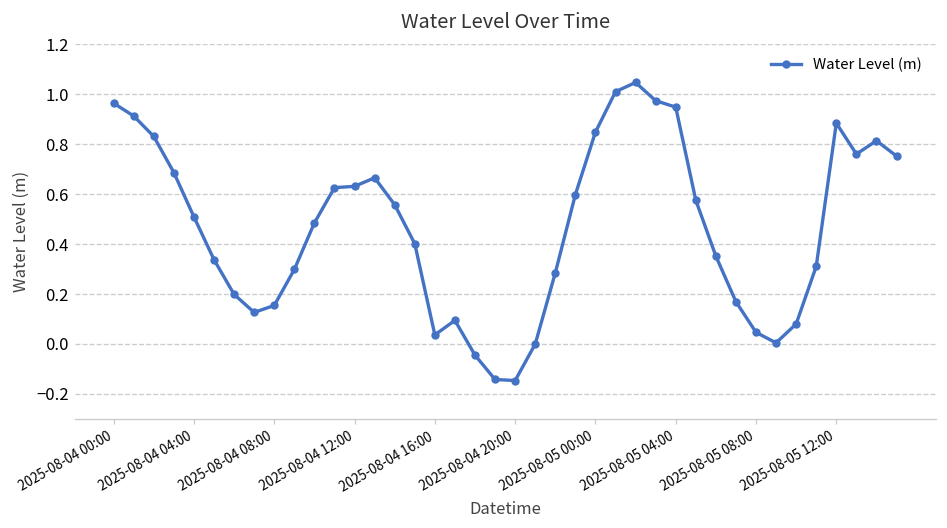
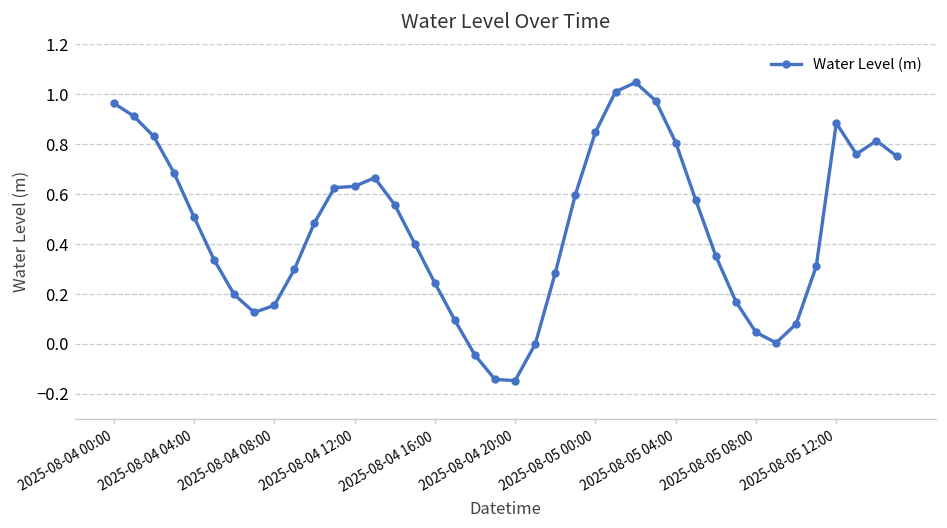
2025-08-04 16:00: 0.04 -> 0.24
2025-08-05 04:00: 0.95 -> 0.81
